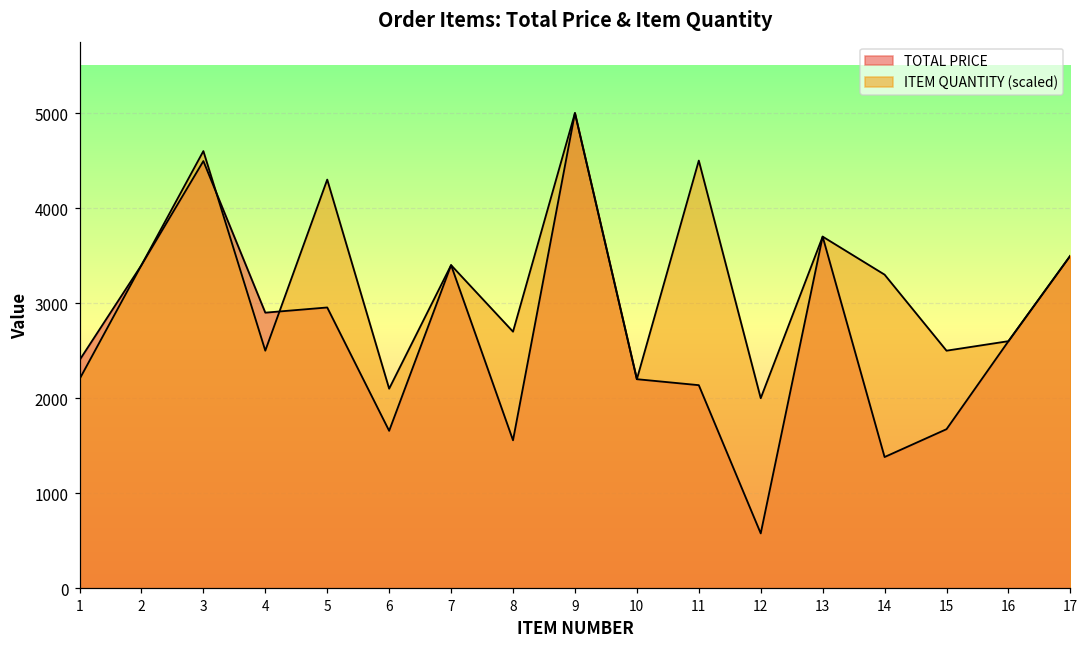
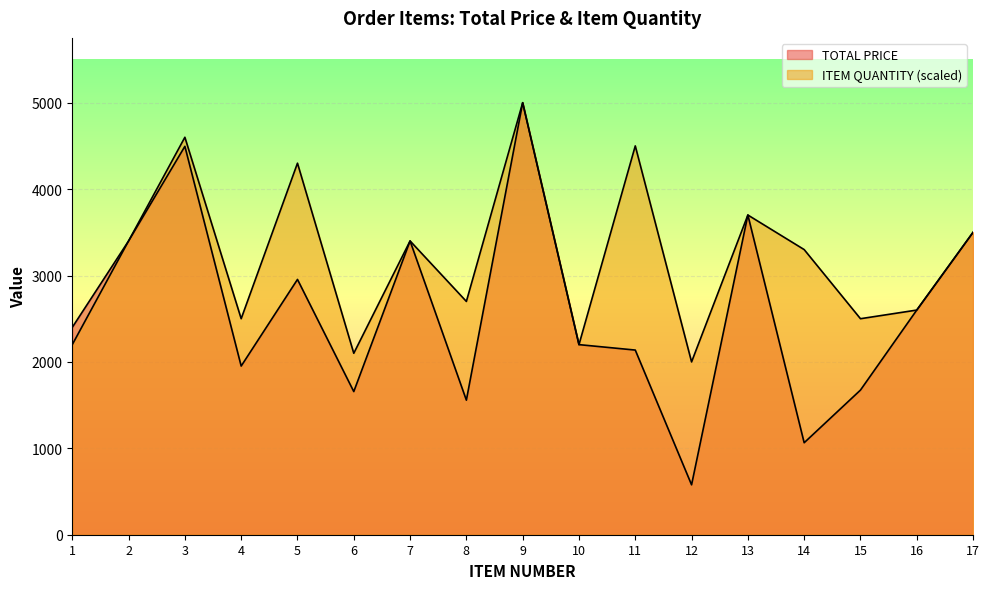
TOTAL PRICE, 4: 2900 -> 2000
TOTAL PRICE, 14: 1400 -> 1100
